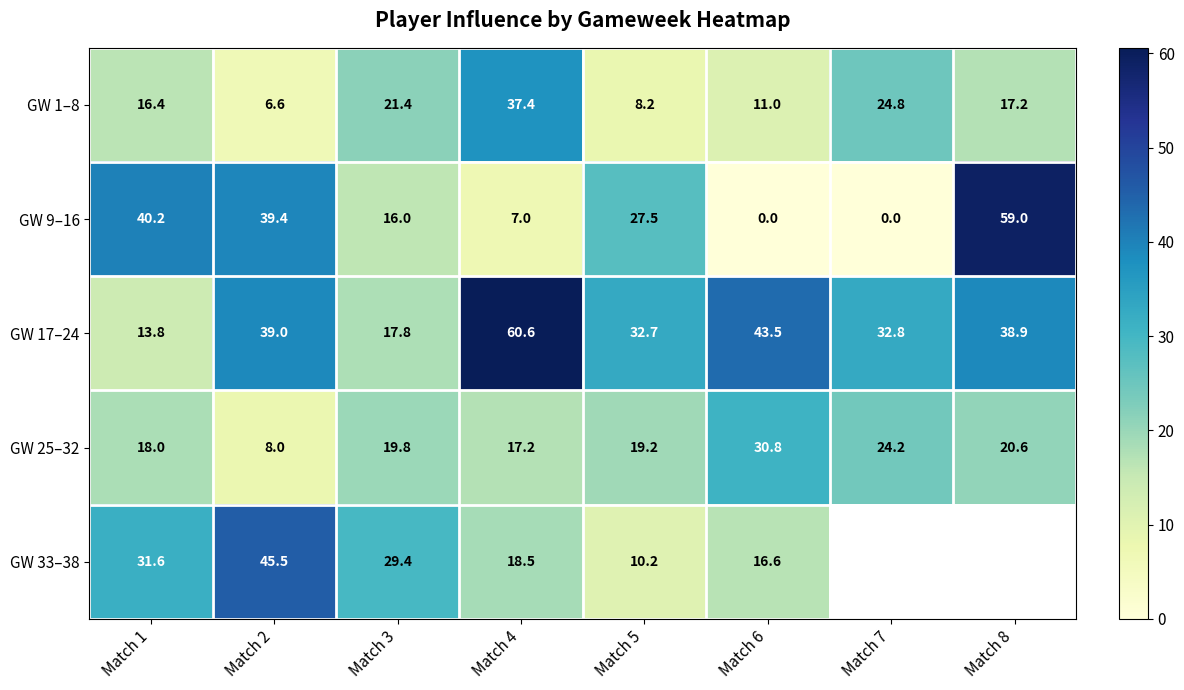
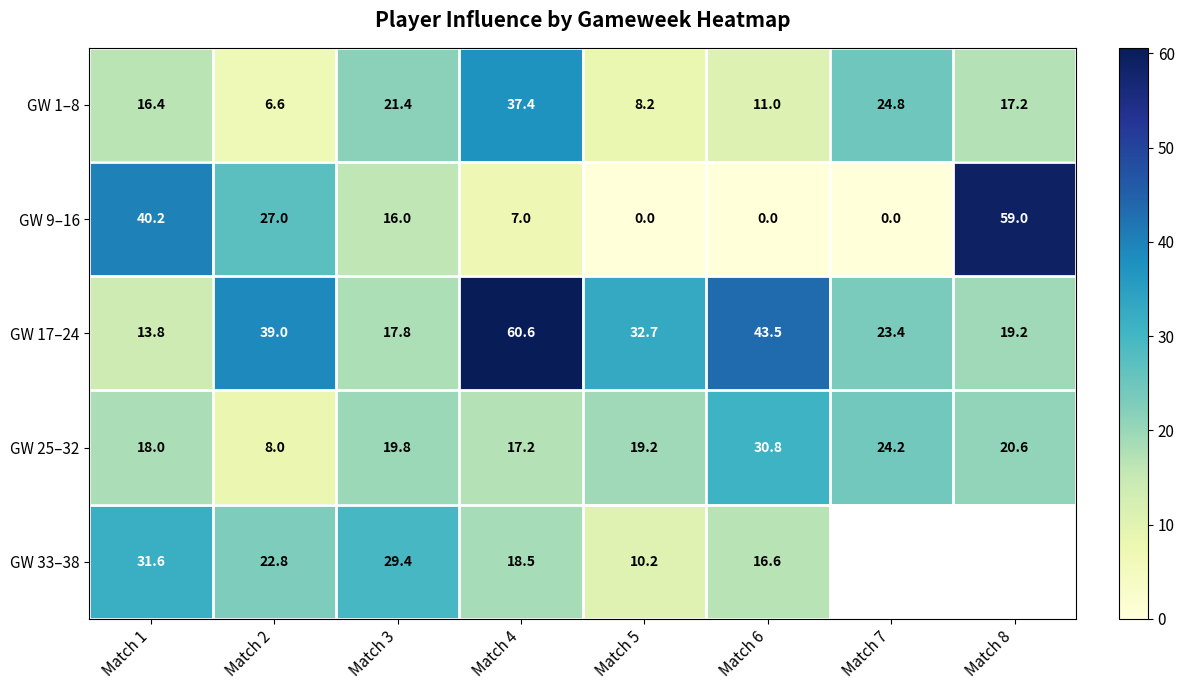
GW 9–16, Match 2: 39.4 -> 27.0
GW 9–16, Match 5: 27.5 -> 0.0
GW 17–24, Match 7: 32.8 -> 23.4
GW 17–24, Match 8: 38.9 -> 19.2
GW 33–38, Match 2: 45.5 -> 22.8
